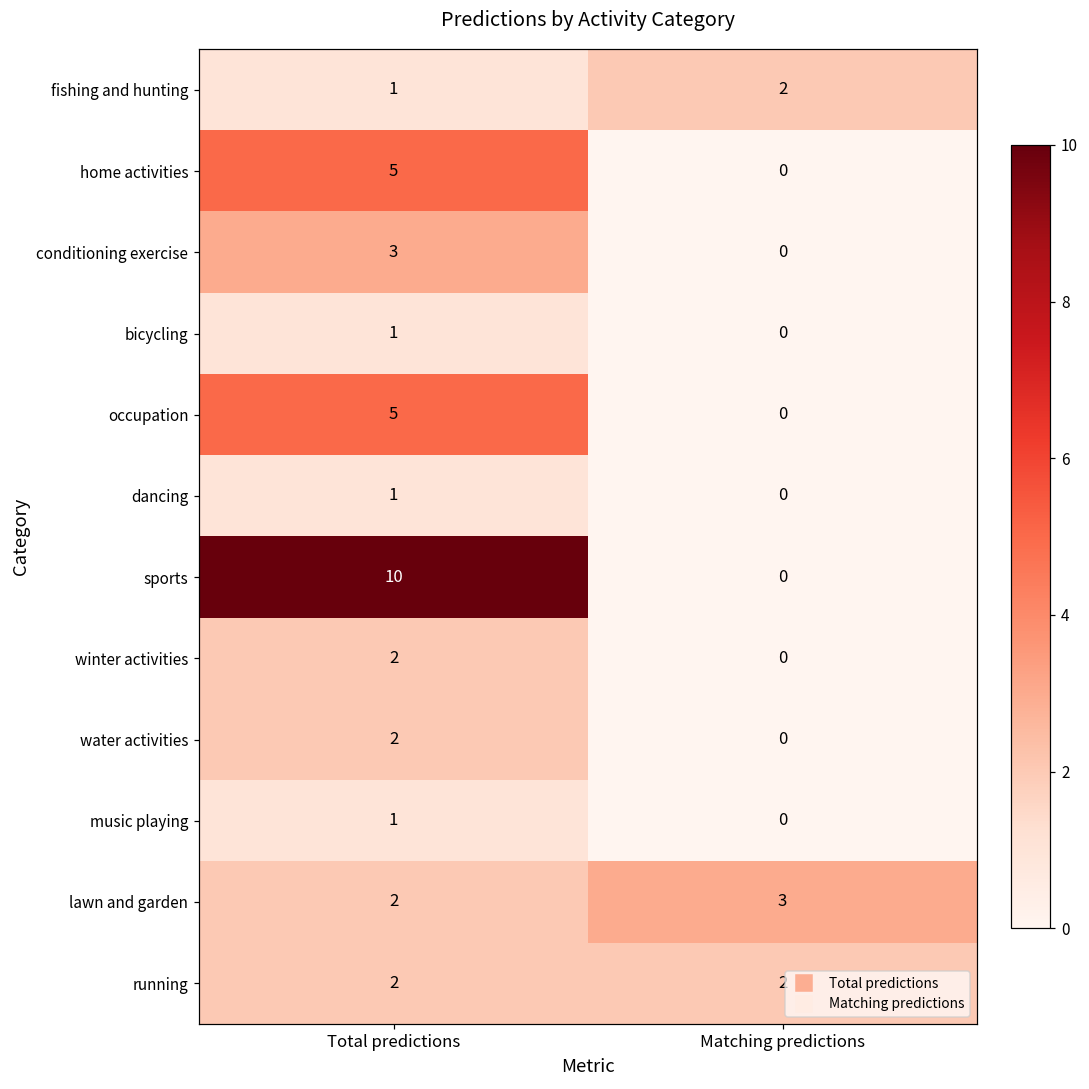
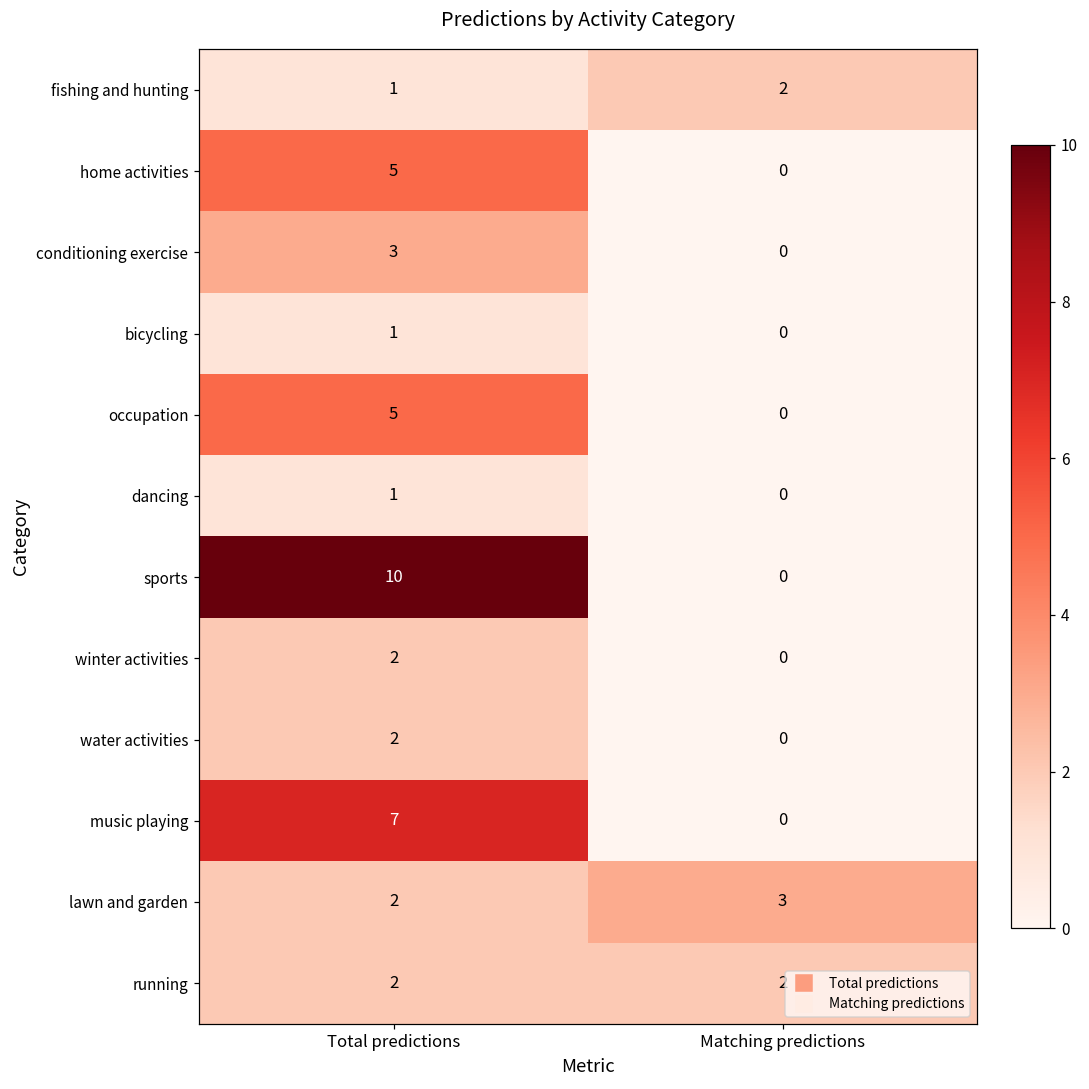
music playing, Total predictions: 1 -> 7
